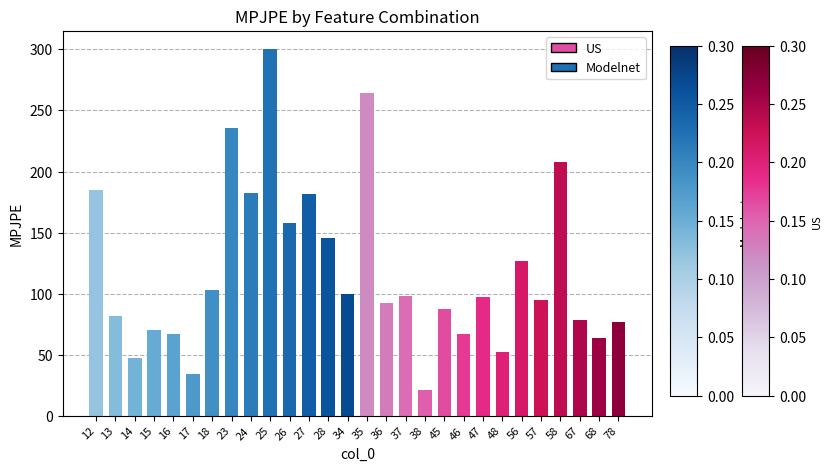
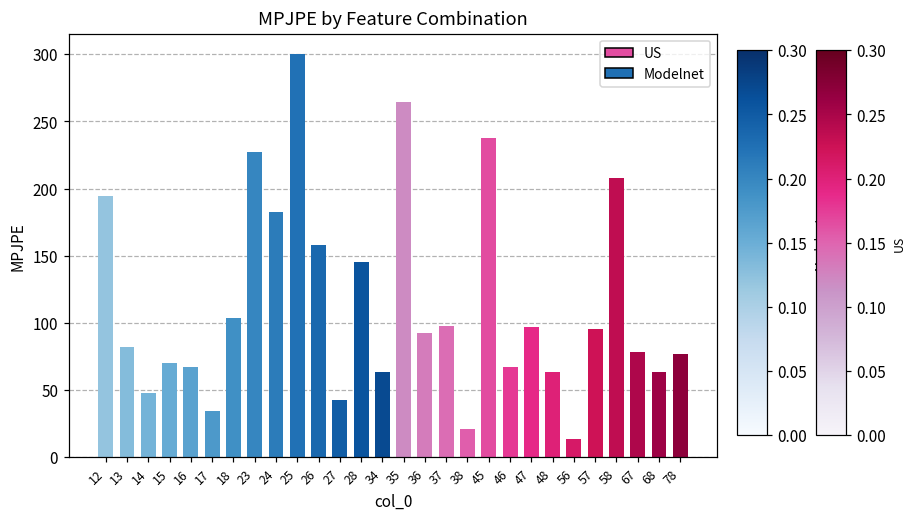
12: 185 -> 194
23: 236 -> 228
27: 182 -> 42
34: 99 -> 63
45: 87 -> 238
48: 52 -> 63
56: 126 -> 13
